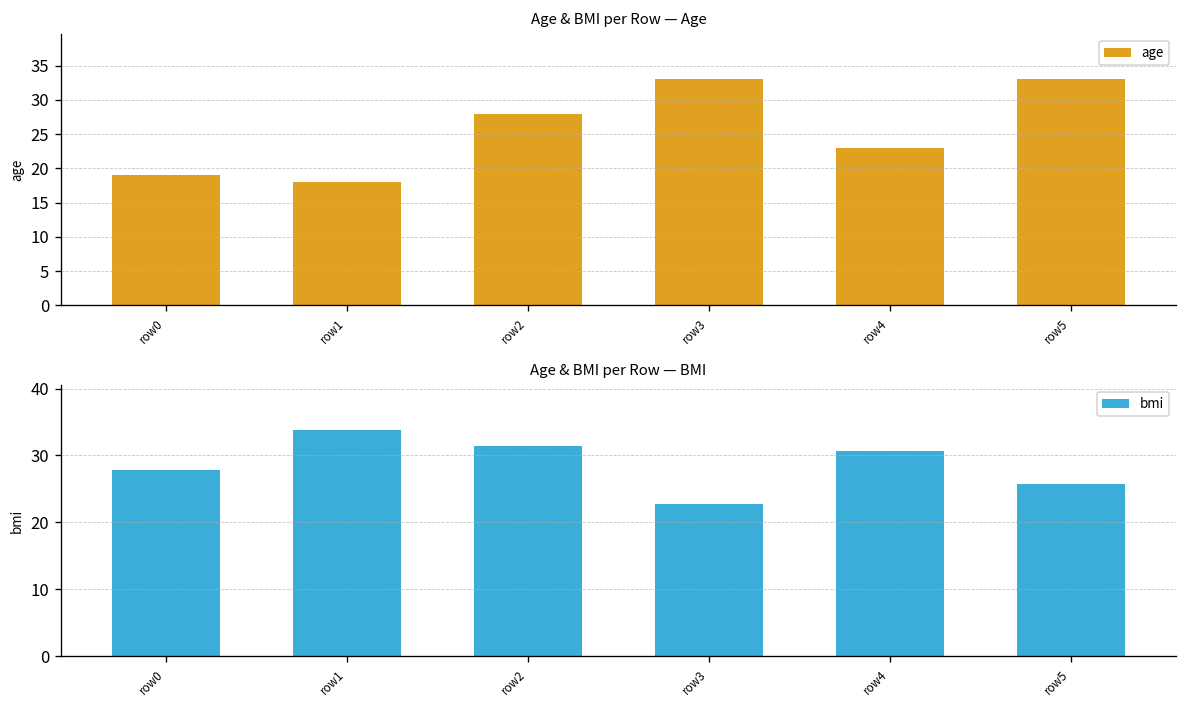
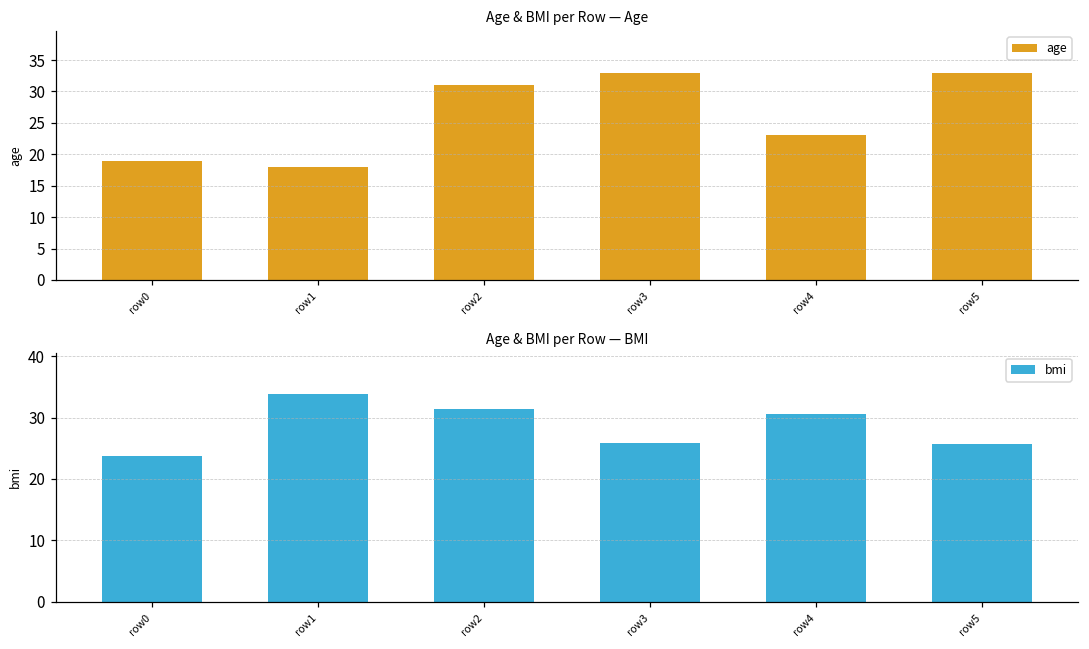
Age & BMI per Row — Age, row2: 28 -> 31
Age & BMI per Row — BMI, row0: 28 -> 24
Age & BMI per Row — BMI, row3: 23 -> 26
